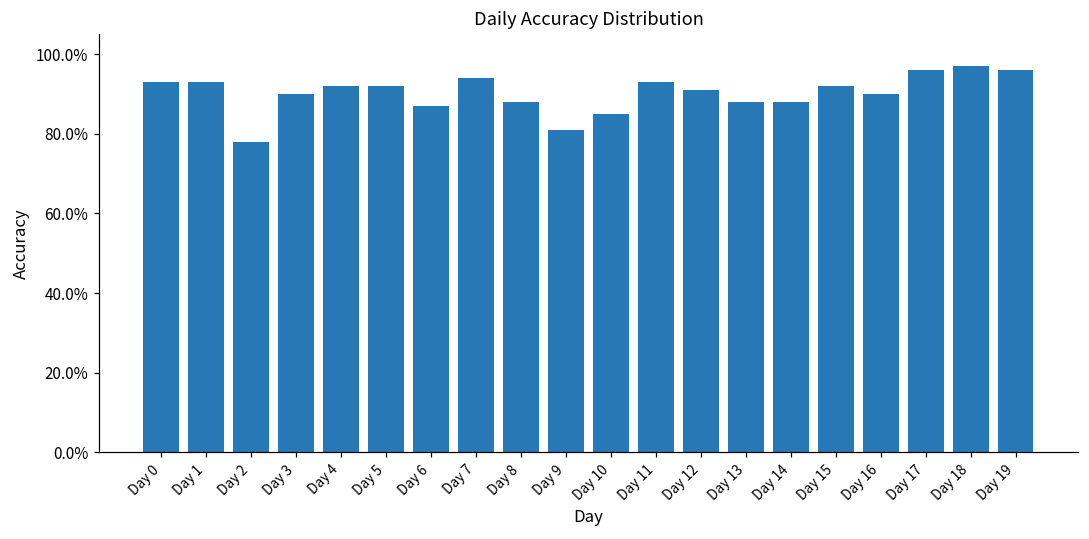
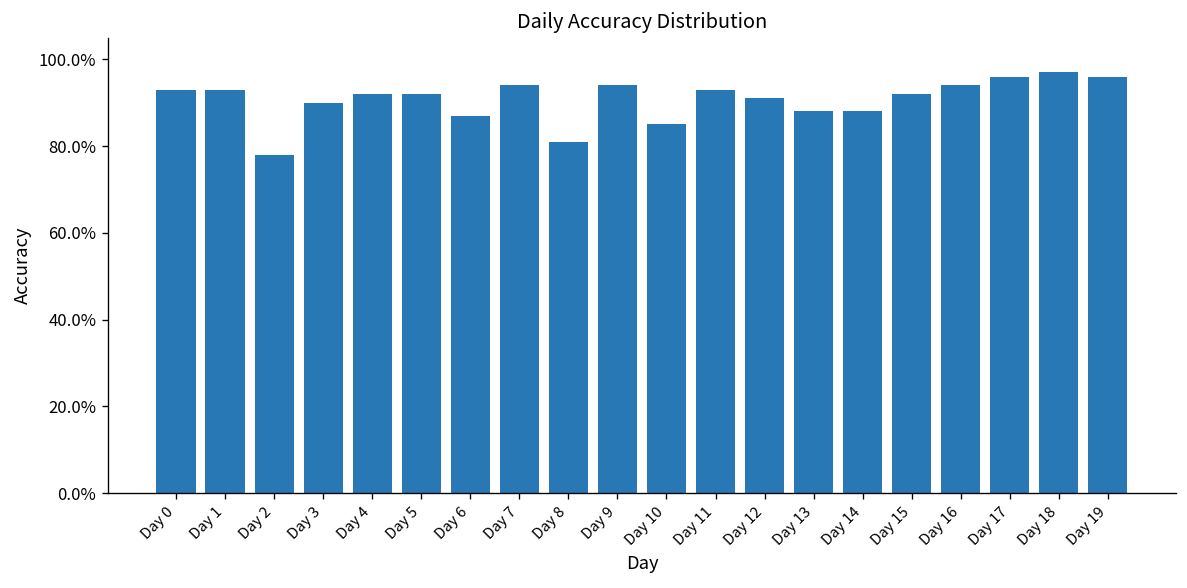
Day 8: 88% -> 81%
Day 9: 81% -> 94%
Day 16: 90% -> 94%
